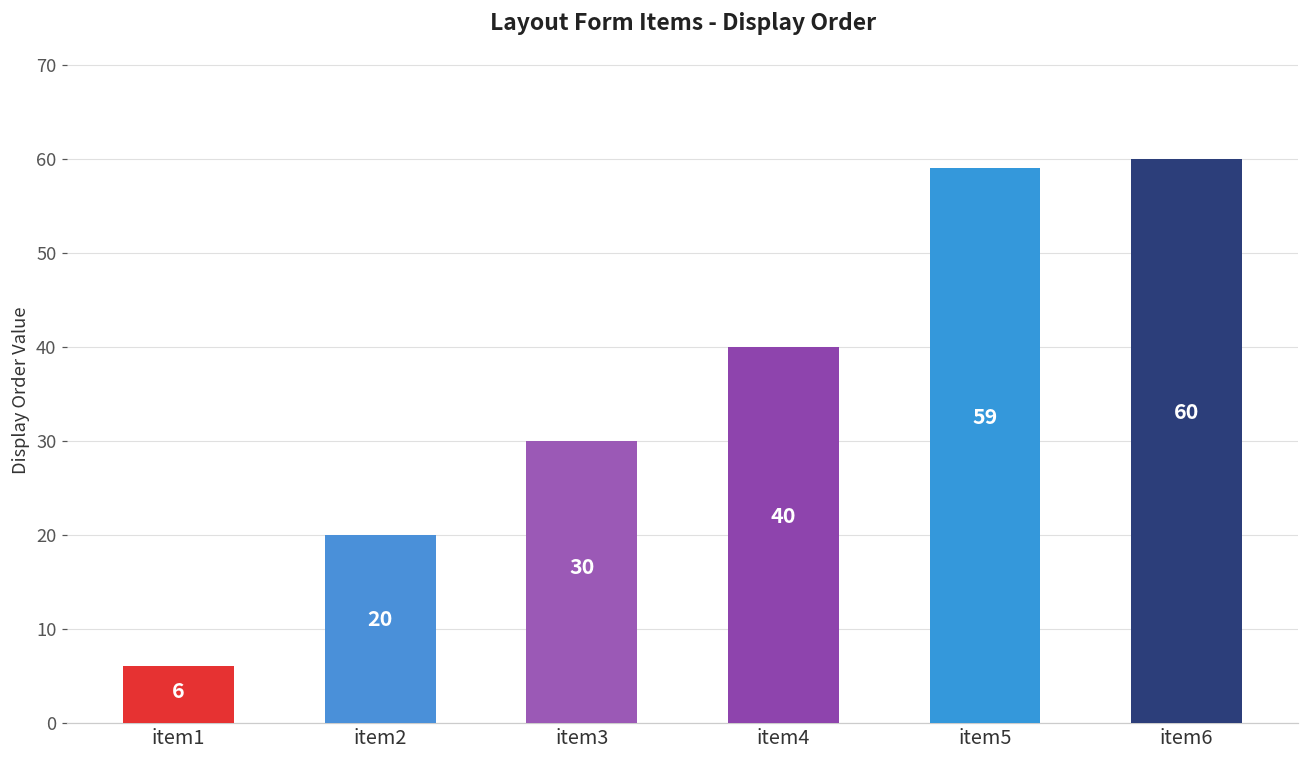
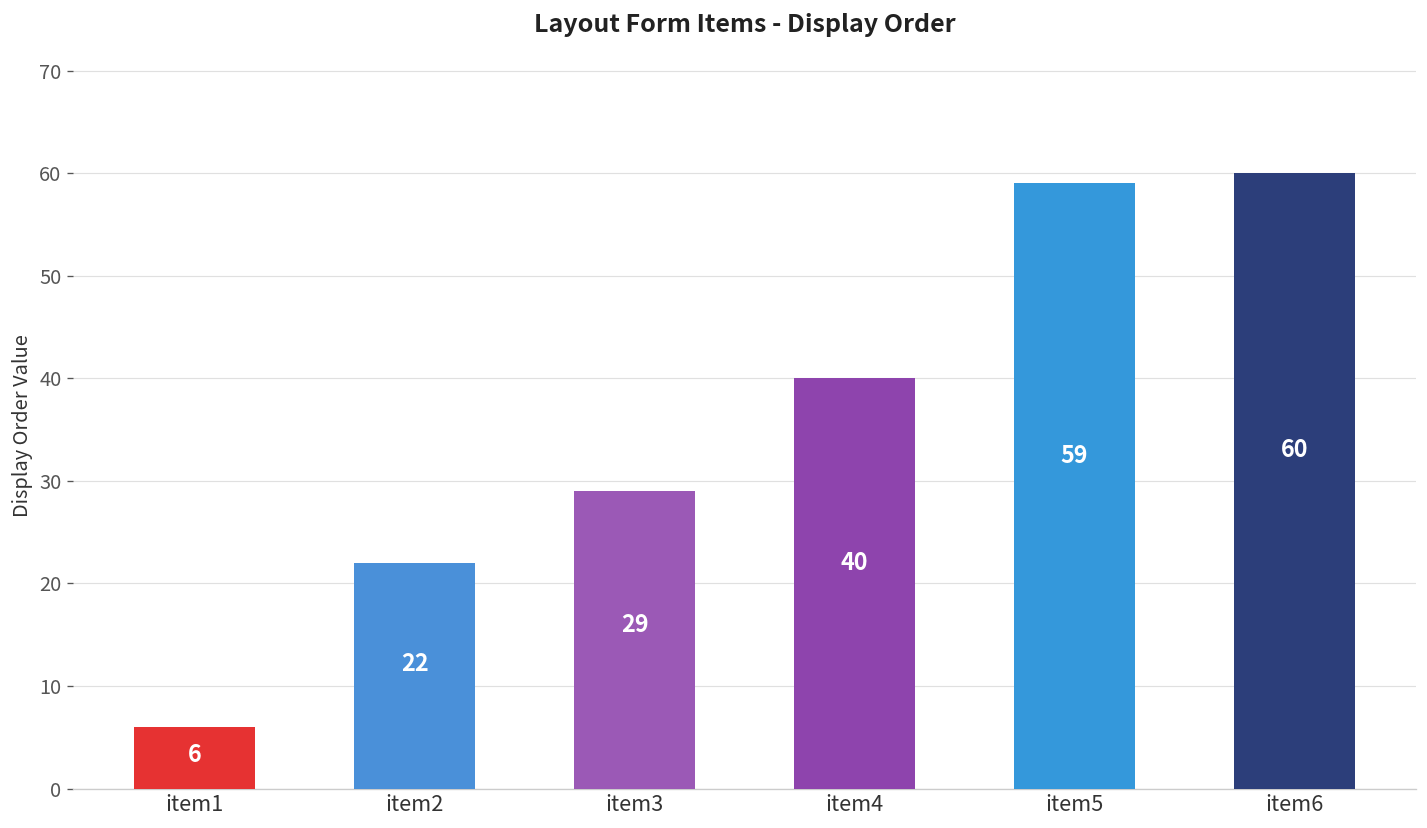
item2: 20 -> 22
item3: 30 -> 29
